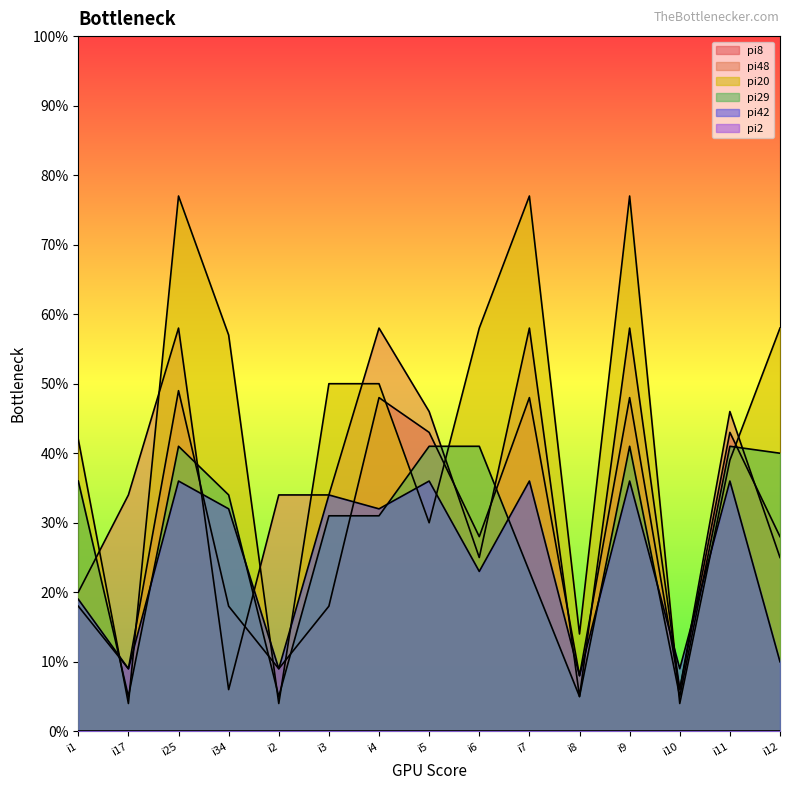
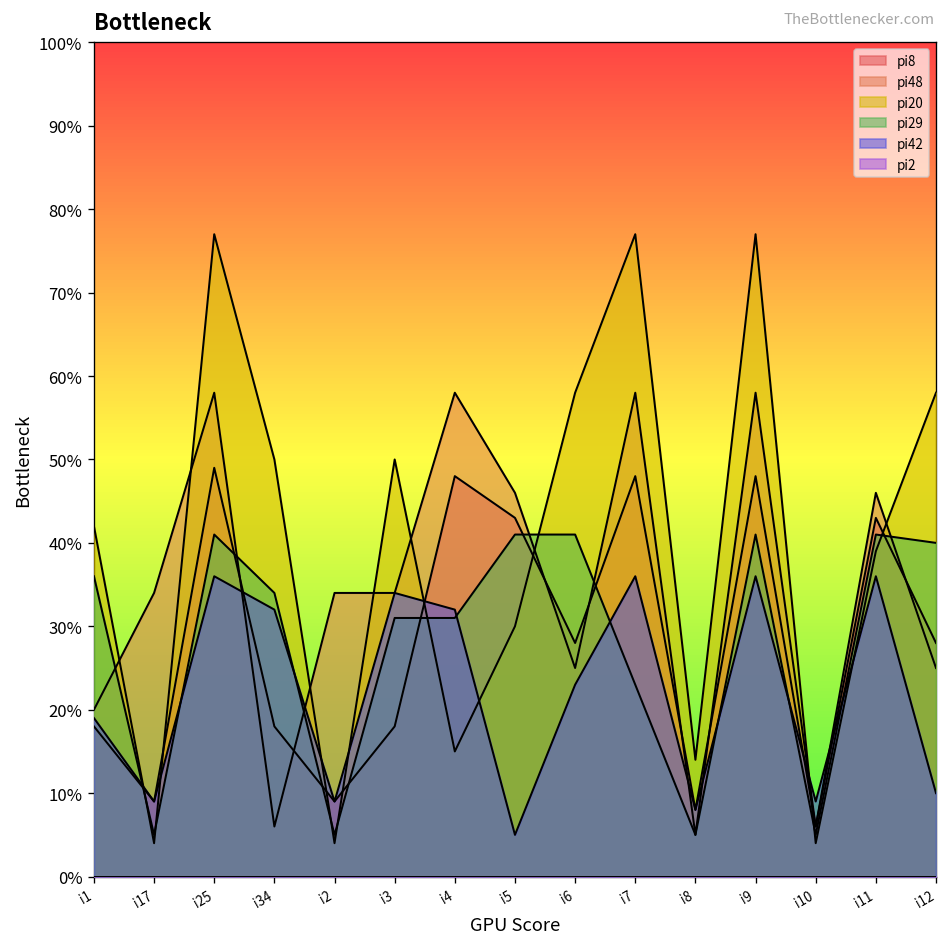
pi20, i34: 57% -> 50%
pi20, i4: 50% -> 15%
pi42, i5: 36% -> 5%
